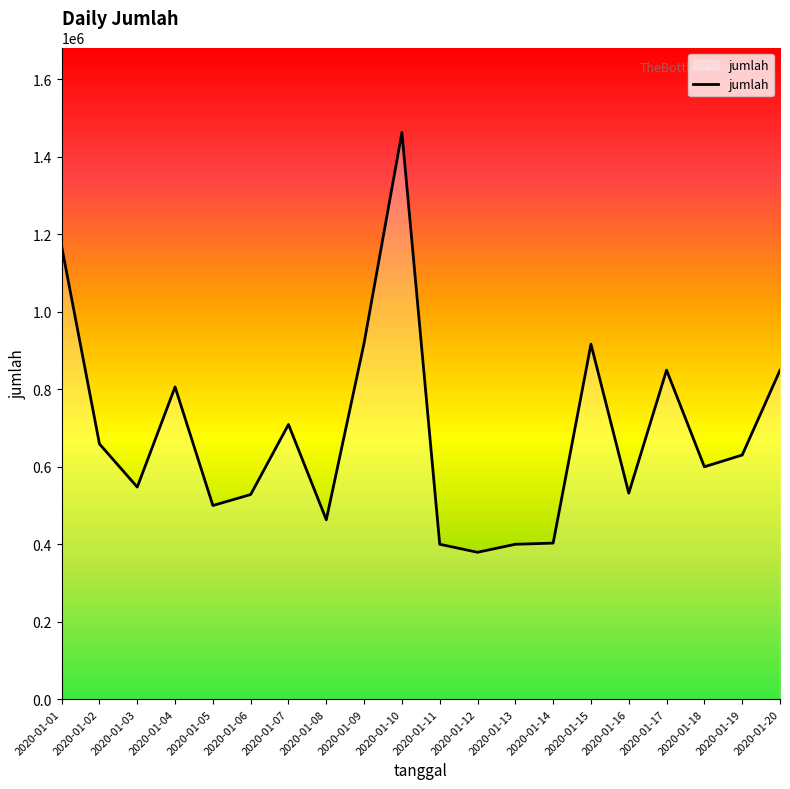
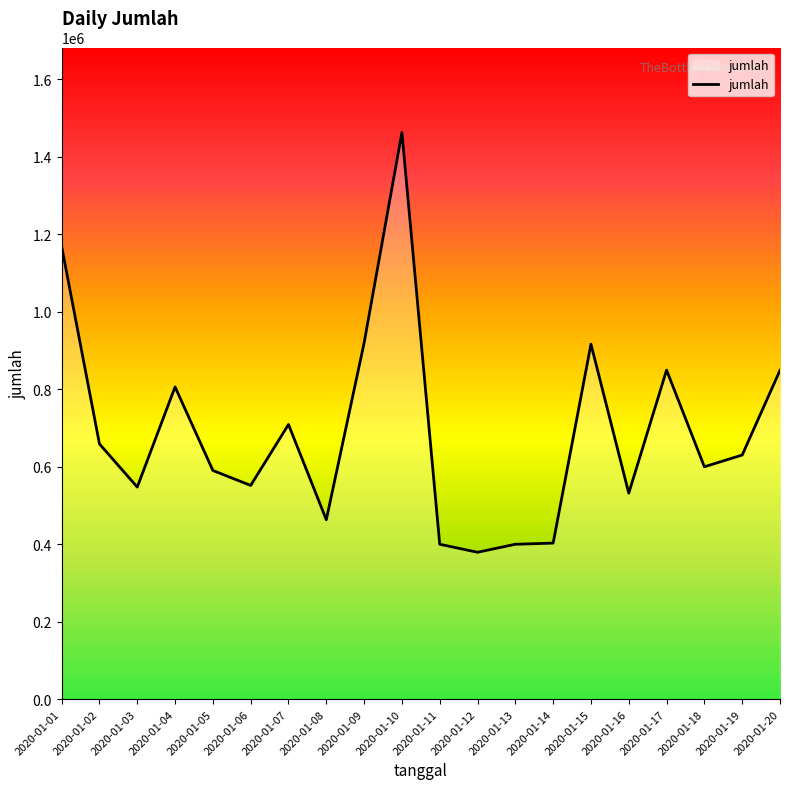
2020-01-05: 500000 -> 590000
2020-01-06: 530000 -> 550000
